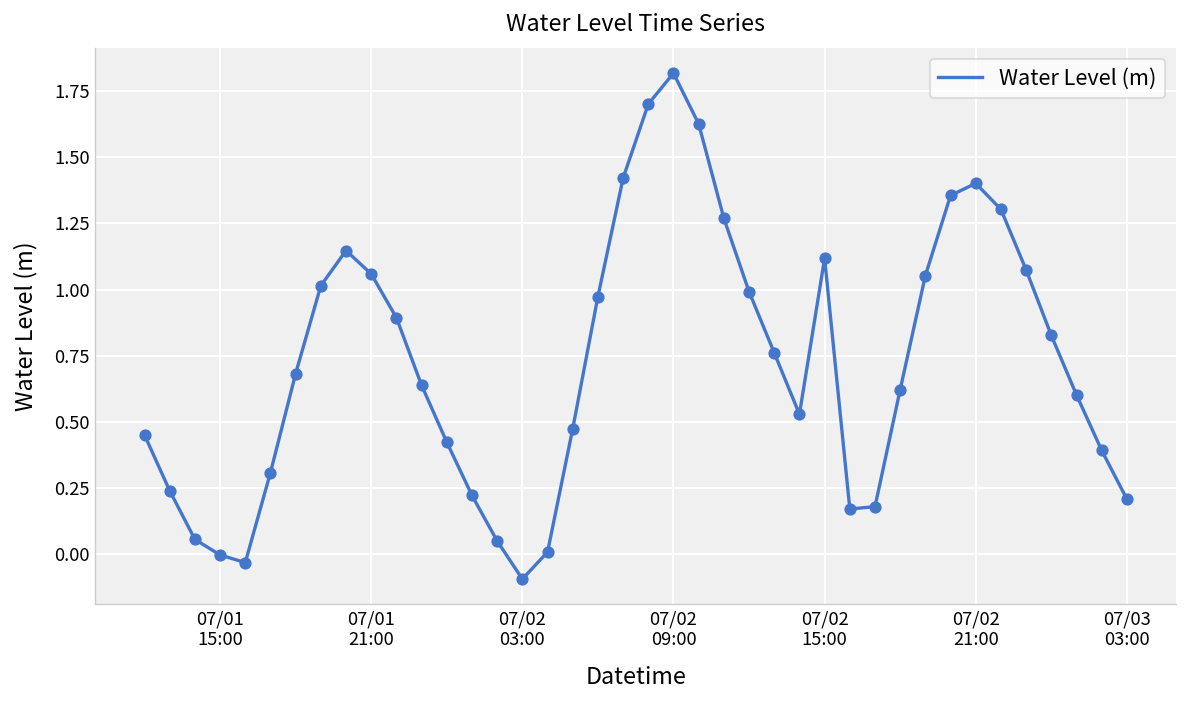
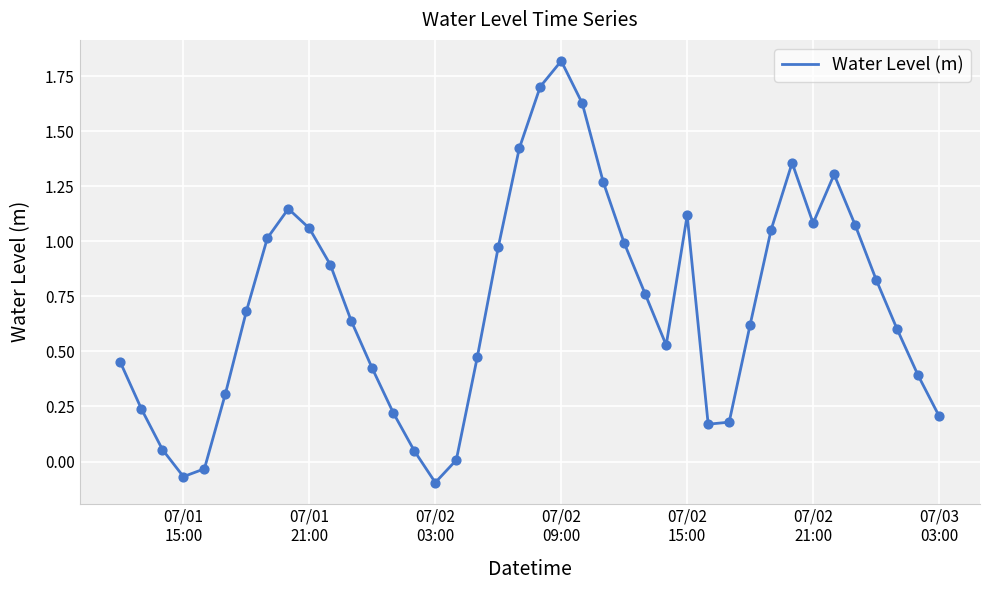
07/01 15:00: 0.00 -> -0.07
07/02 21:00: 1.40 -> 1.08
